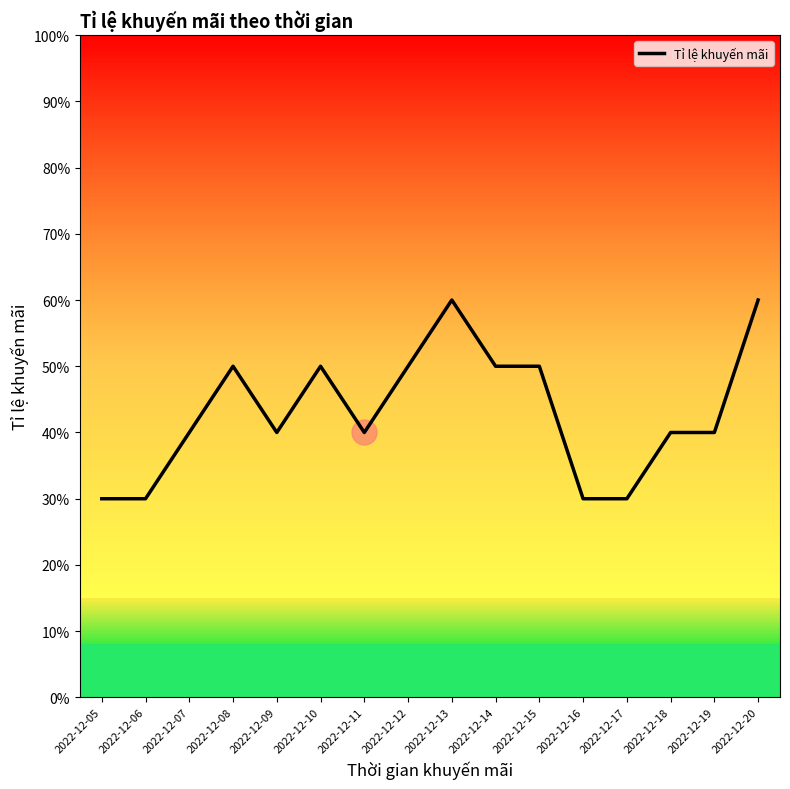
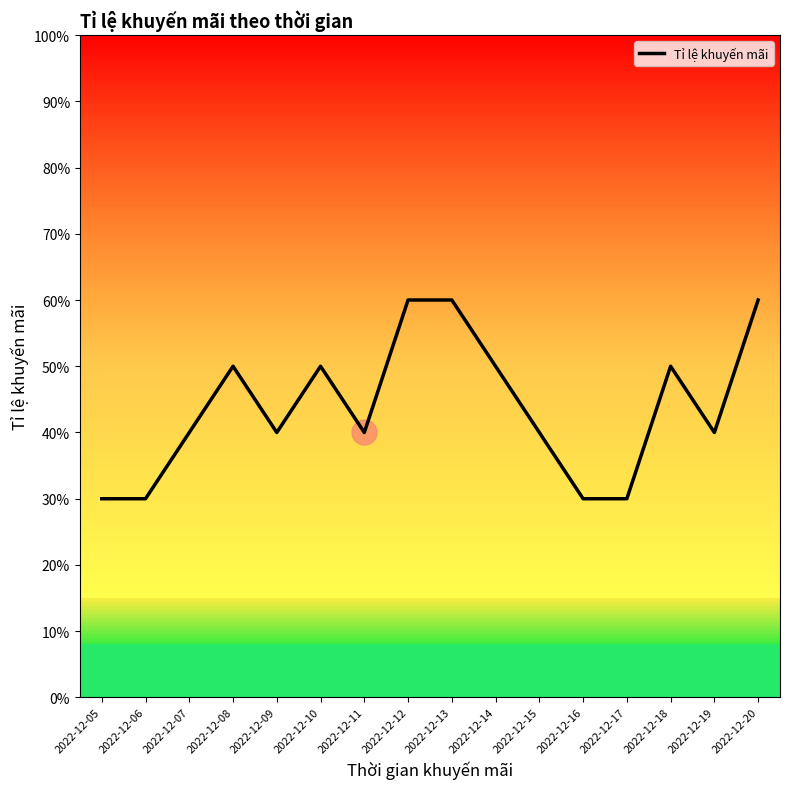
Tỉ lệ khuyến mãi, 2022-12-12: 50% -> 60%
Tỉ lệ khuyến mãi, 2022-12-15: 50% -> 40%
Tỉ lệ khuyến mãi, 2022-12-18: 40% -> 50%
